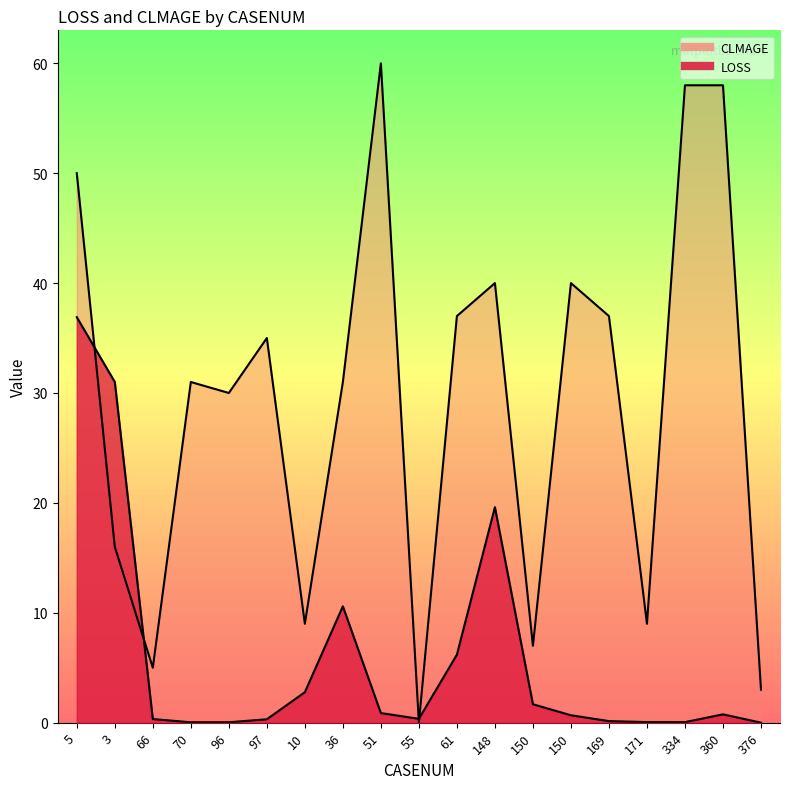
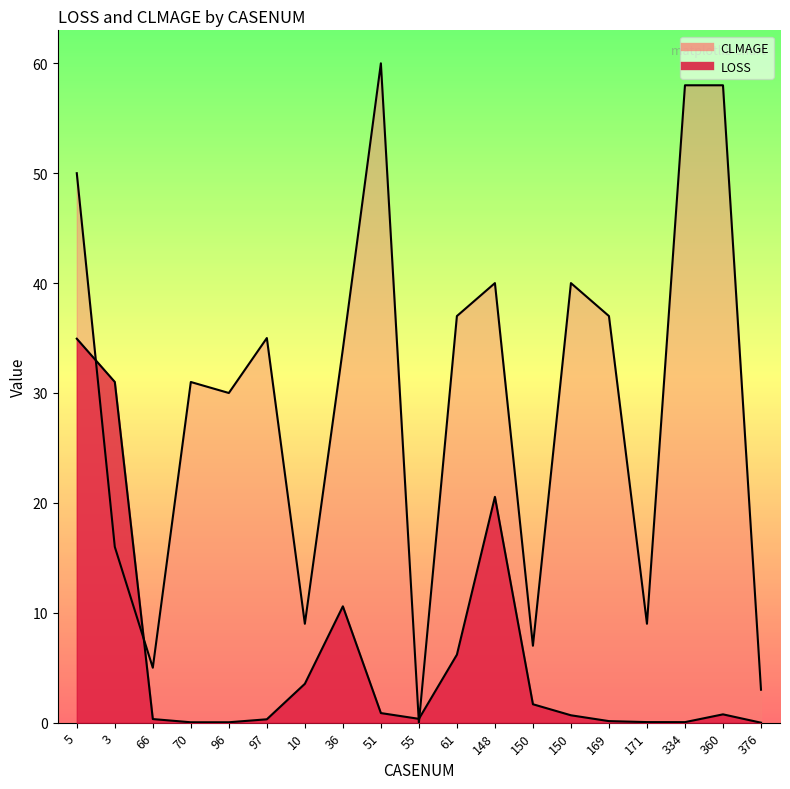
LOSS, 5: 36.9 -> 34.9
LOSS, 10: 2.8 -> 3.5
CLMAGE, 36: 31 -> 34
LOSS, 148: 19.6 -> 20.6
